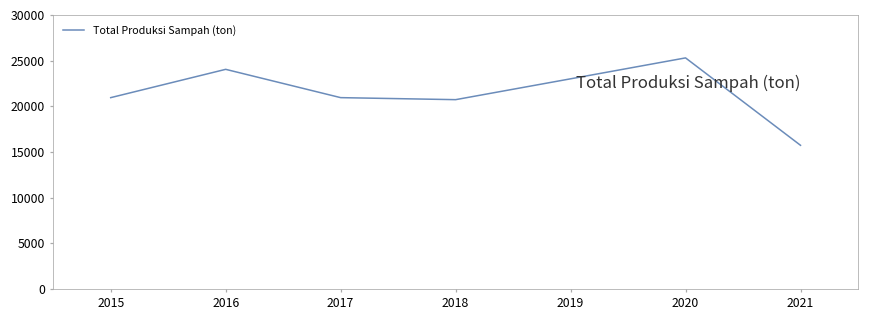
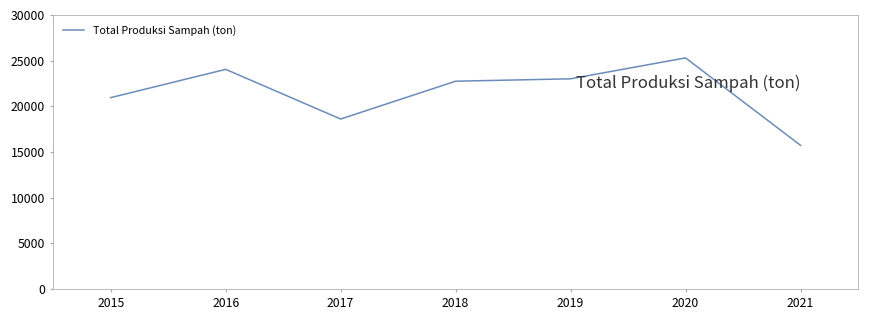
2017: 21000 -> 19000
2018: 21000 -> 23000
